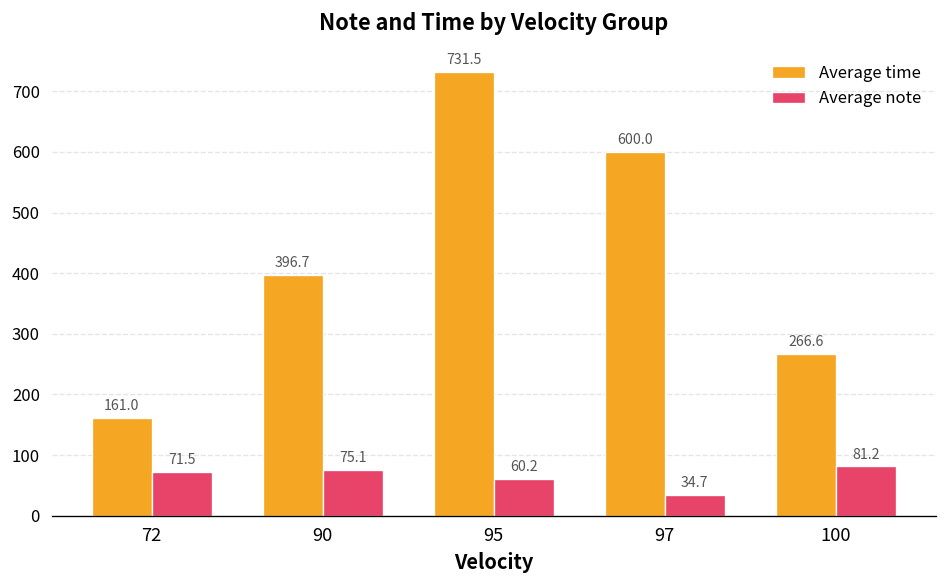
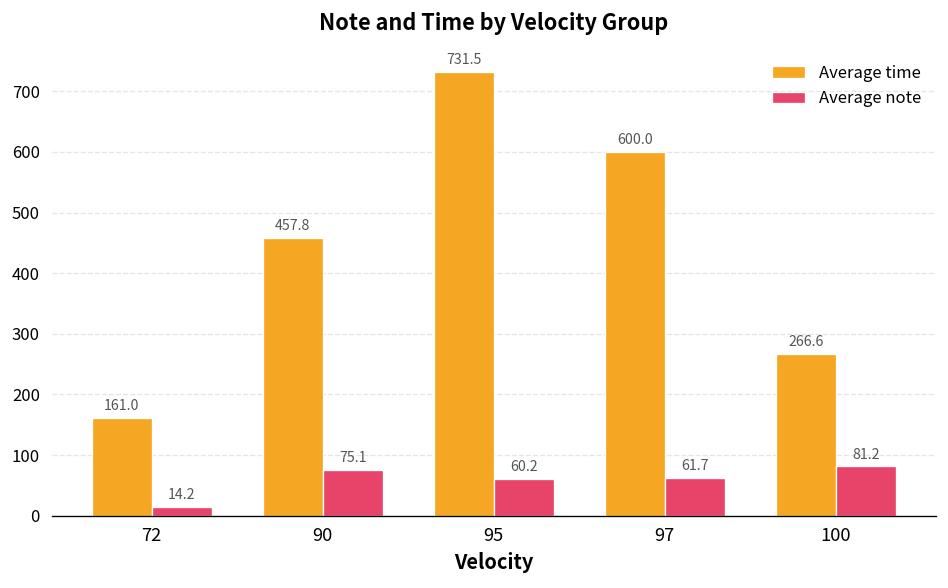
Average note, 72: 71.5 -> 14.2
Average time, 90: 396.7 -> 457.8
Average note, 97: 34.7 -> 61.7
